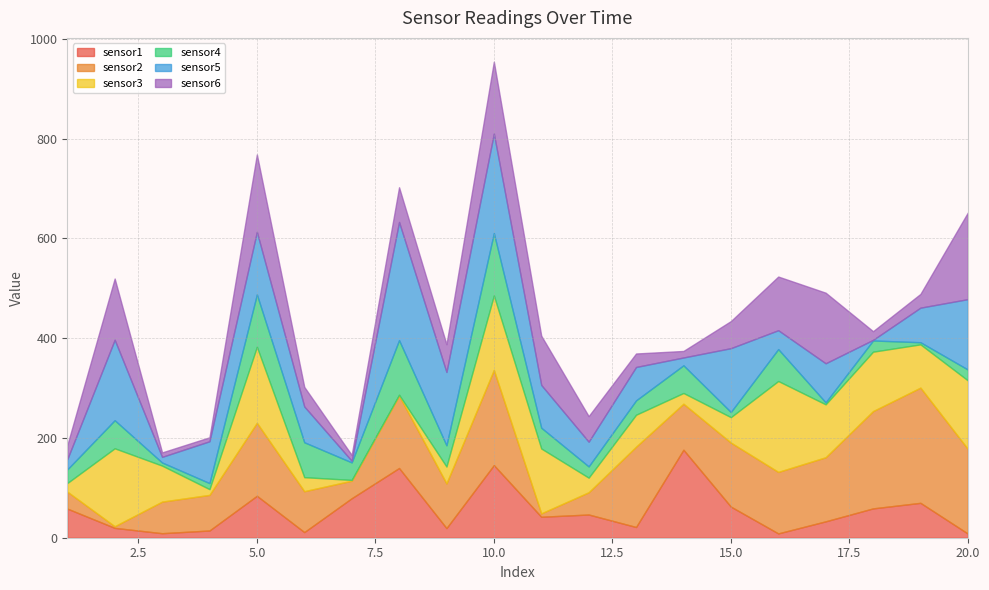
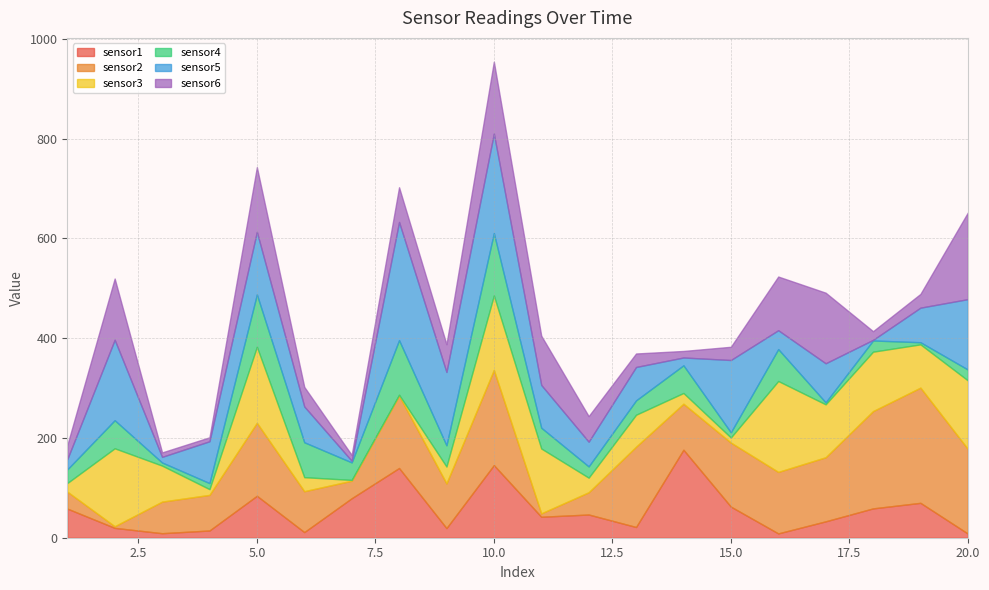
sensor6, 5.0: 160 -> 130
sensor3, 15.0: 50 -> 10
sensor5, 15.0: 130 -> 140
sensor6, 15.0: 50 -> 30
